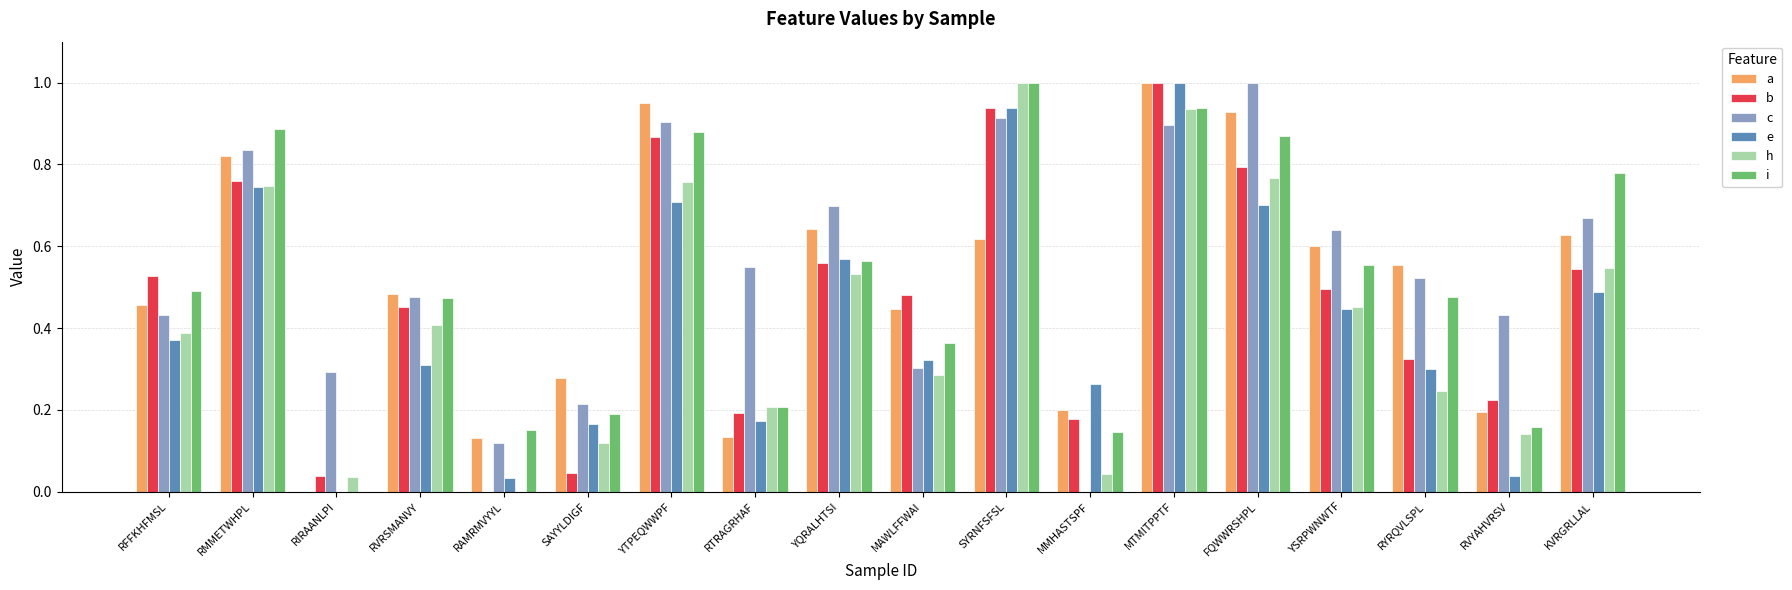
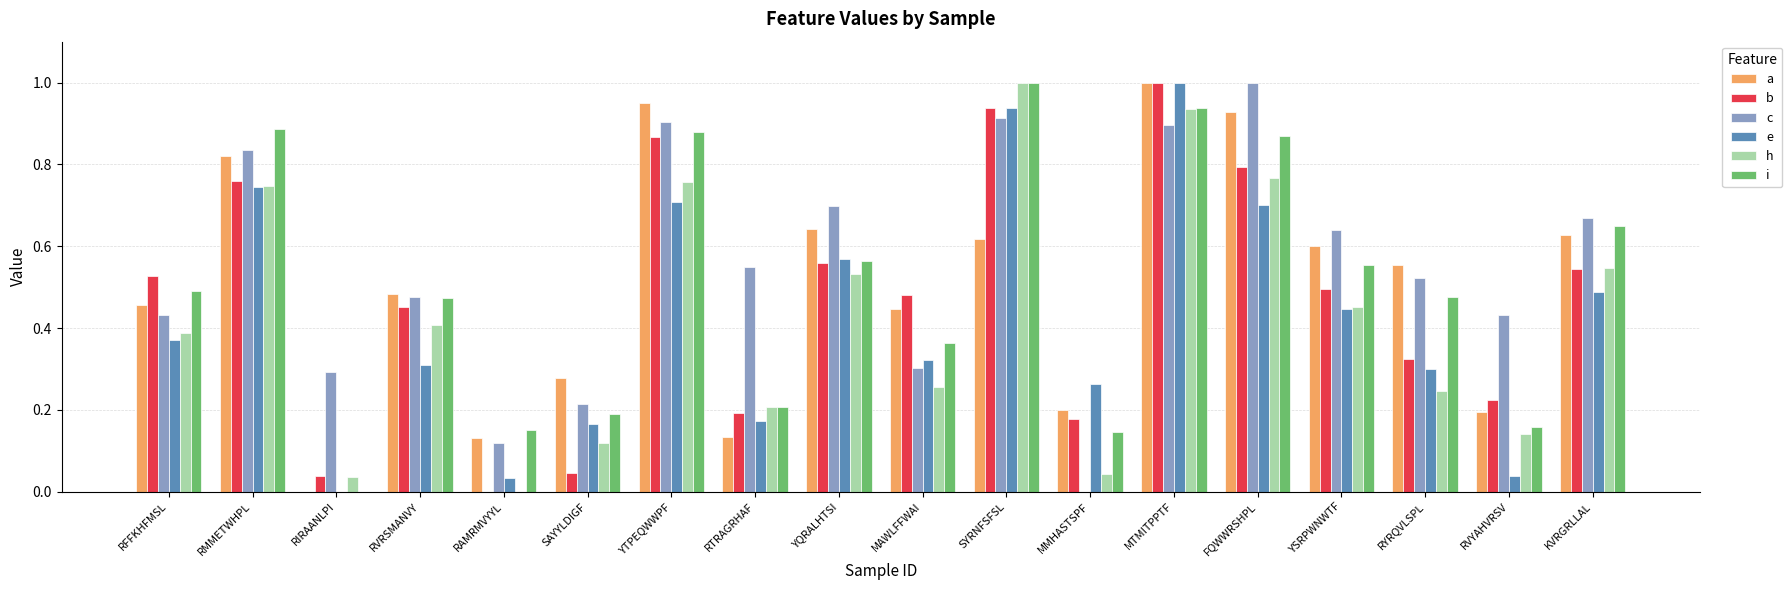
h, MAWLFFWAI: 0.29 -> 0.26
i, KVRGRLLAL: 0.78 -> 0.65
